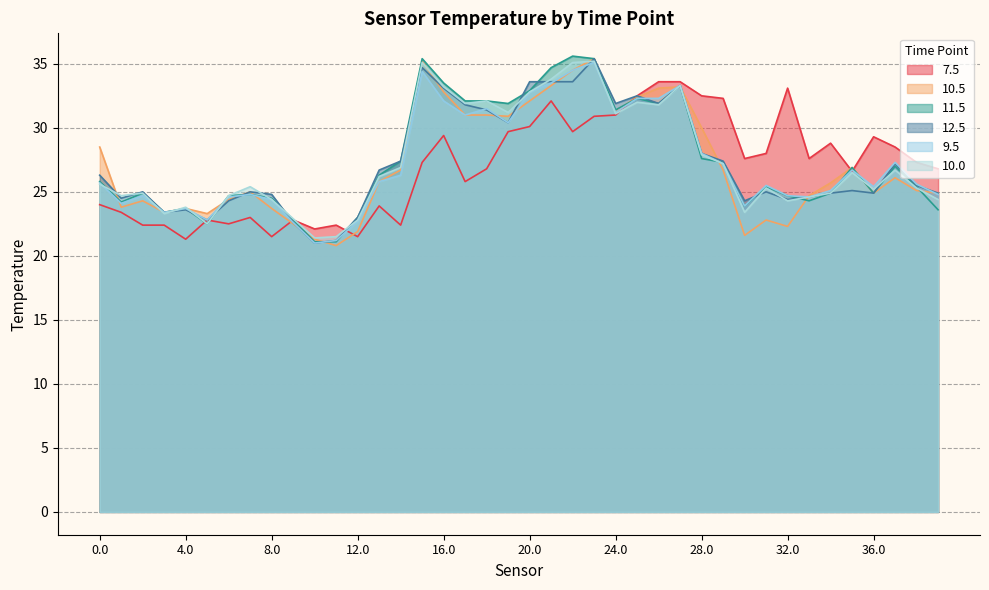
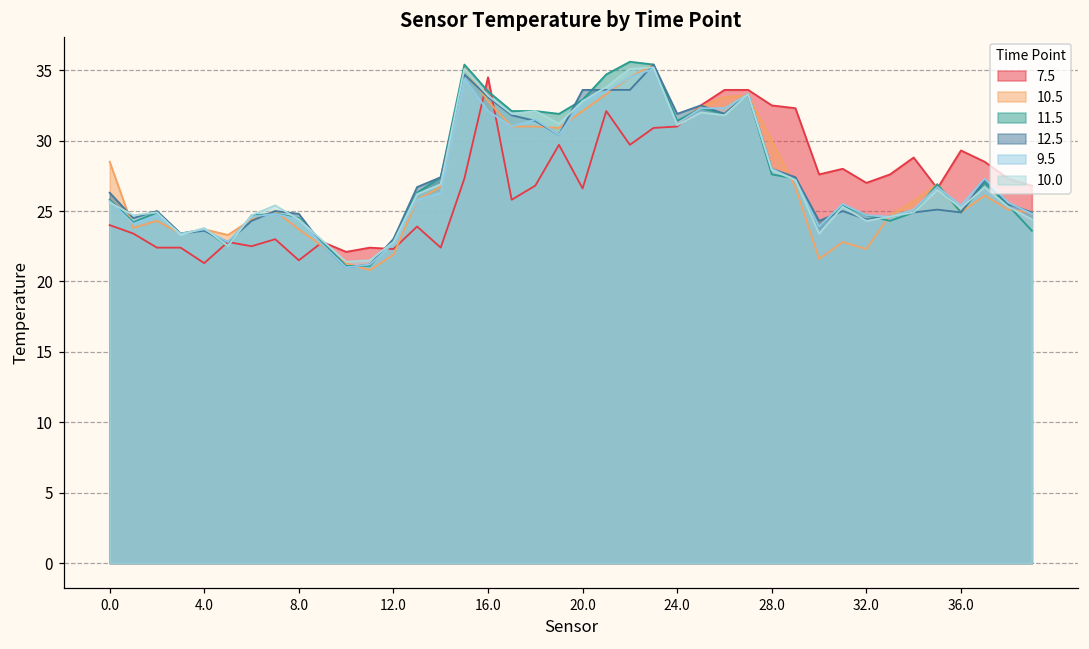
7.5, 12.0: 21.5 -> 22.3
7.5, 16.0: 29.4 -> 34.5
7.5, 20.0: 30.1 -> 26.6
7.5, 32.0: 33.1 -> 27.0
